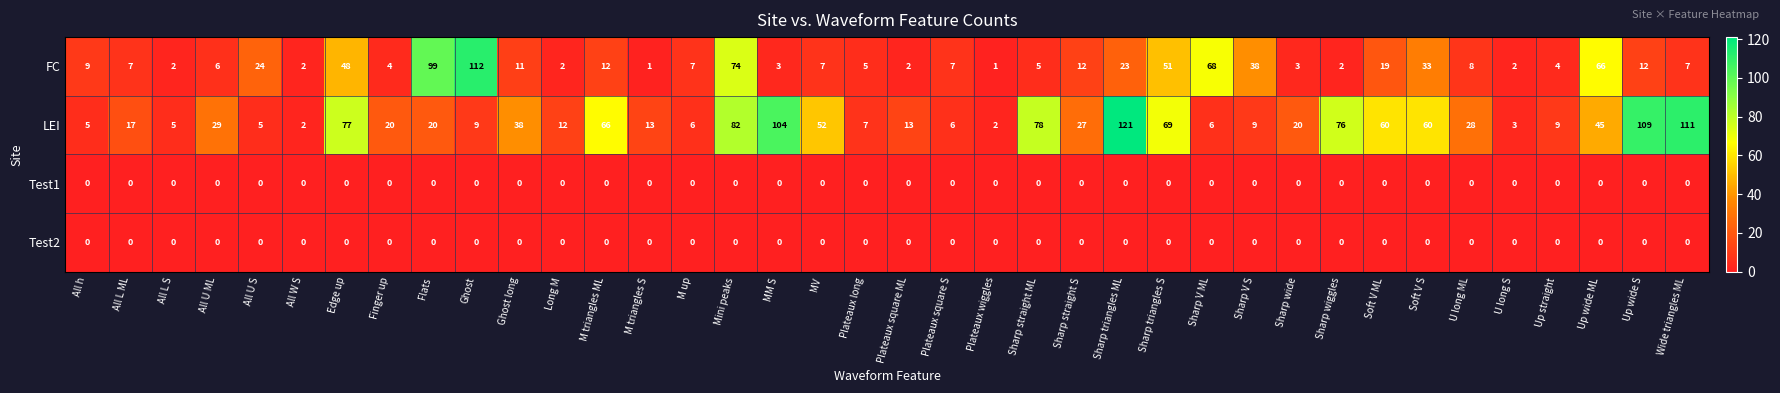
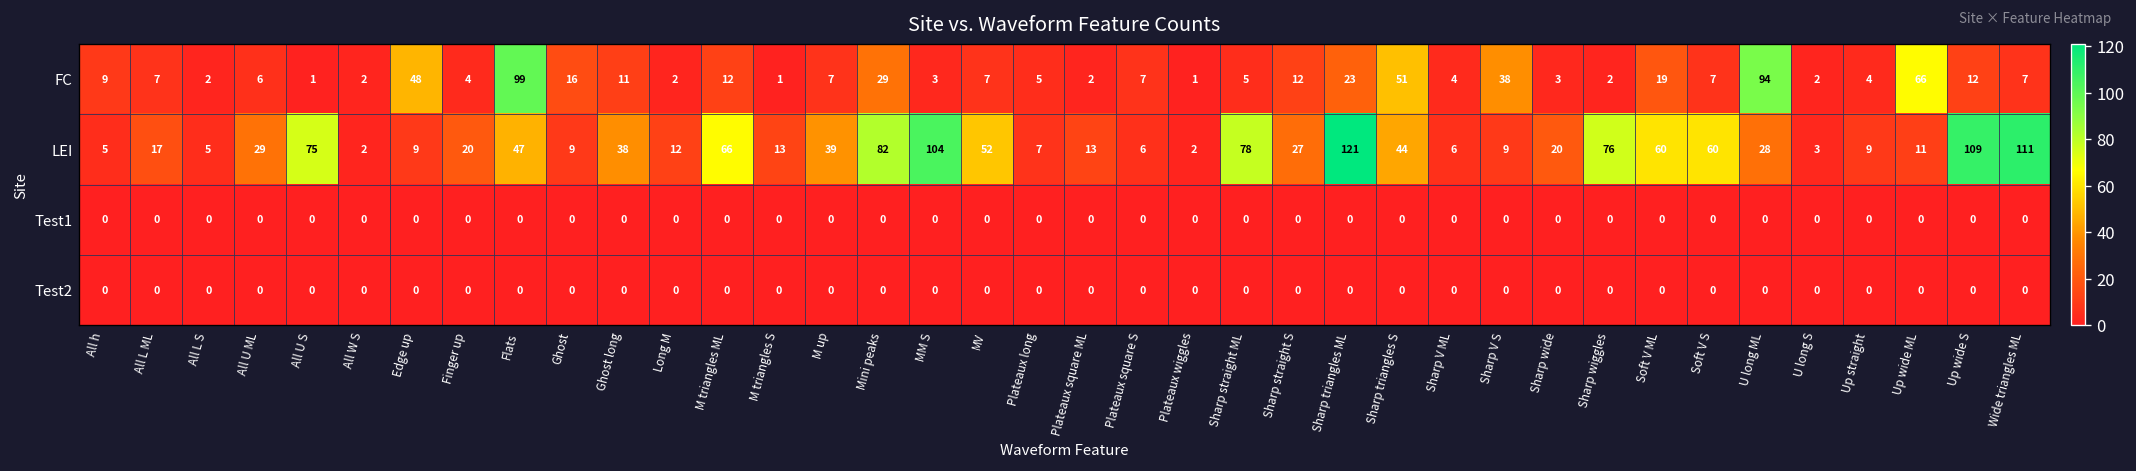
FC, All U S: 24 -> 1
FC, Ghost: 112 -> 16
FC, Mini peaks: 74 -> 29
FC, Sharp V ML: 68 -> 4
FC, Soft V S: 33 -> 7
FC, U long ML: 8 -> 94
LEI, All U S: 5 -> 75
LEI, Edge up: 77 -> 9
LEI, Flats: 20 -> 47
LEI, M up: 6 -> 39
LEI, Sharp triangles S: 69 -> 44
LEI, Up wide ML: 45 -> 11
